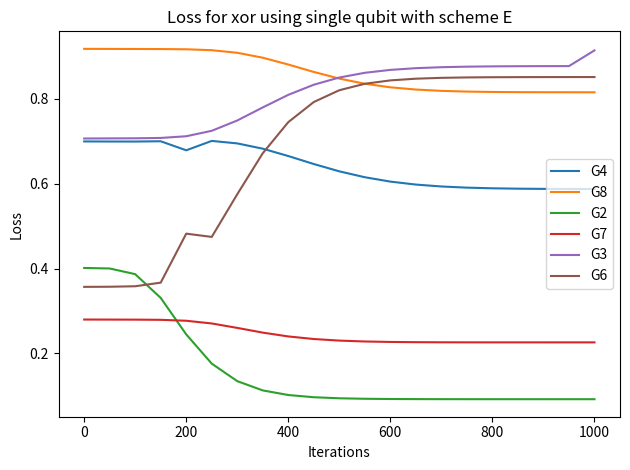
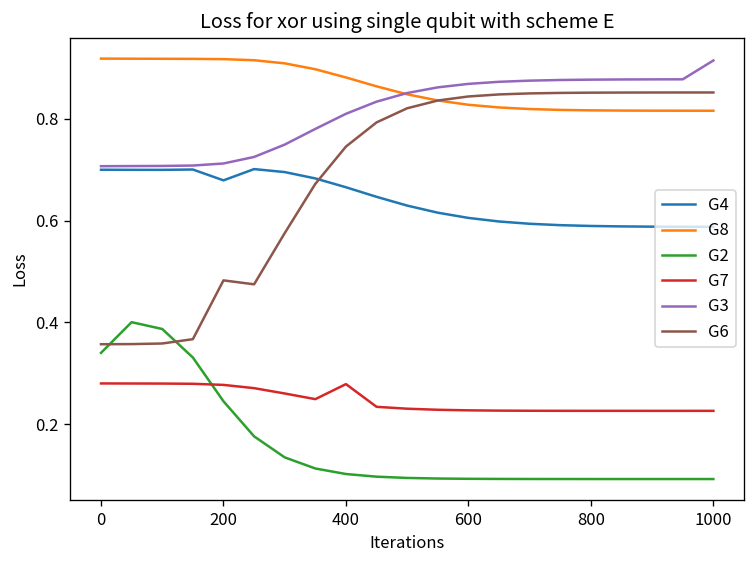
G2, 0: 0.40 -> 0.34
G7, 400: 0.24 -> 0.28
